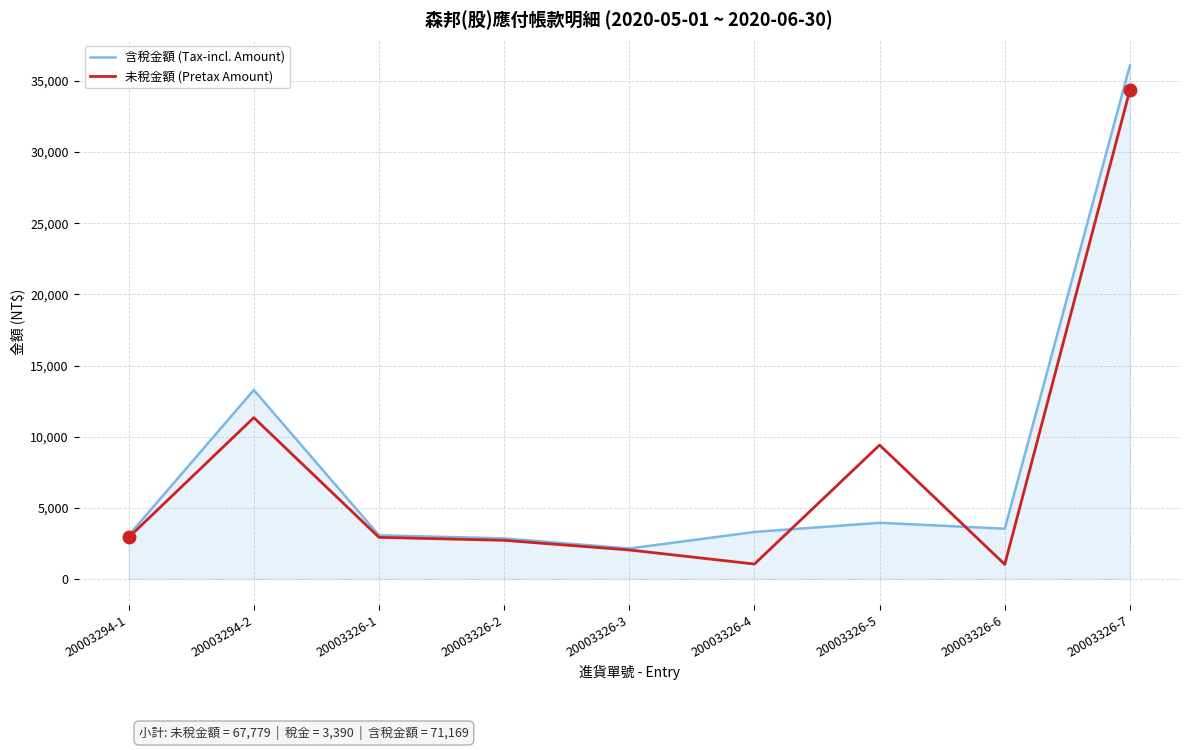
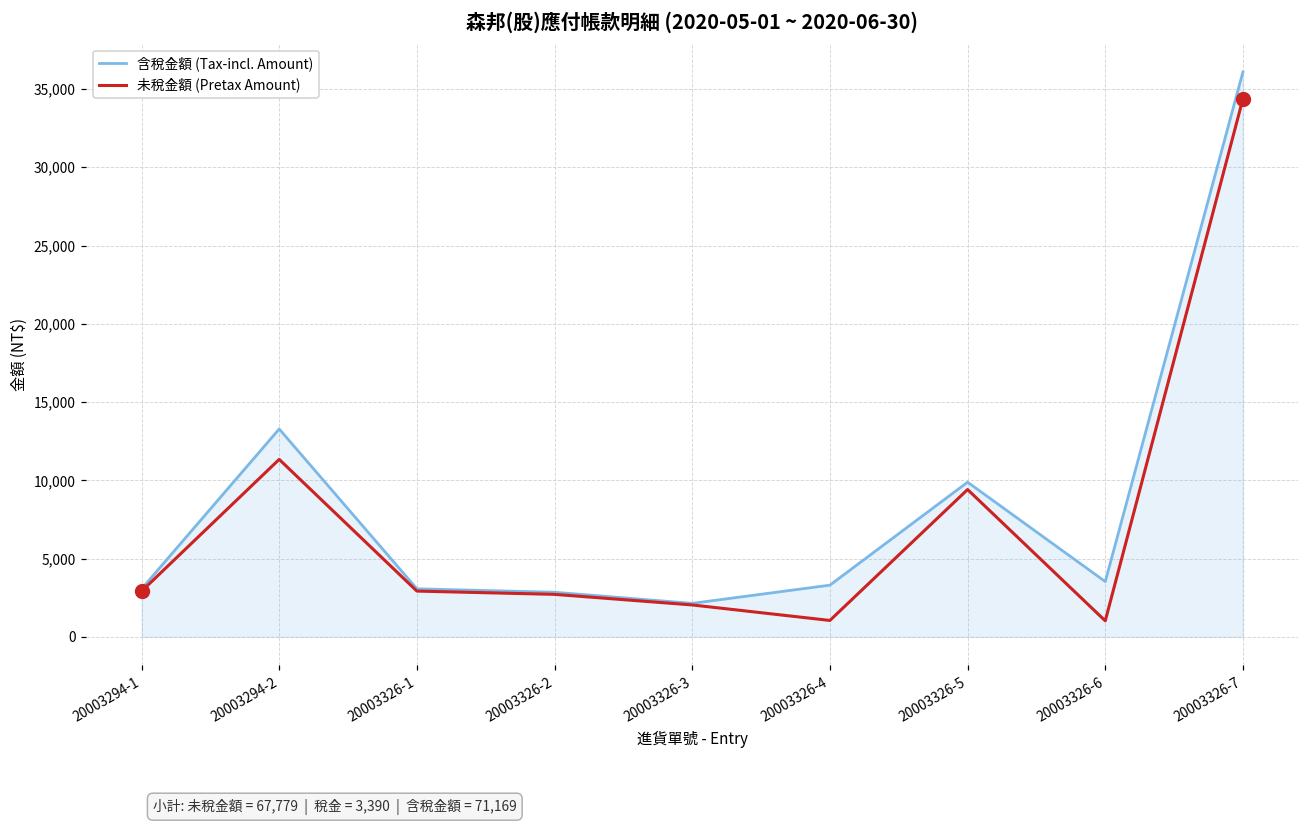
含稅金額 (Tax-incl. Amount), 20003326-5: 3,900 -> 9,900
